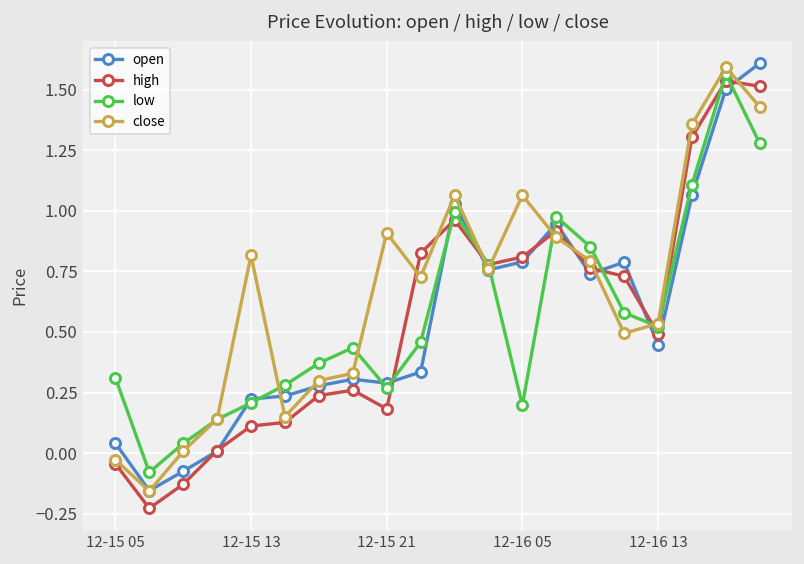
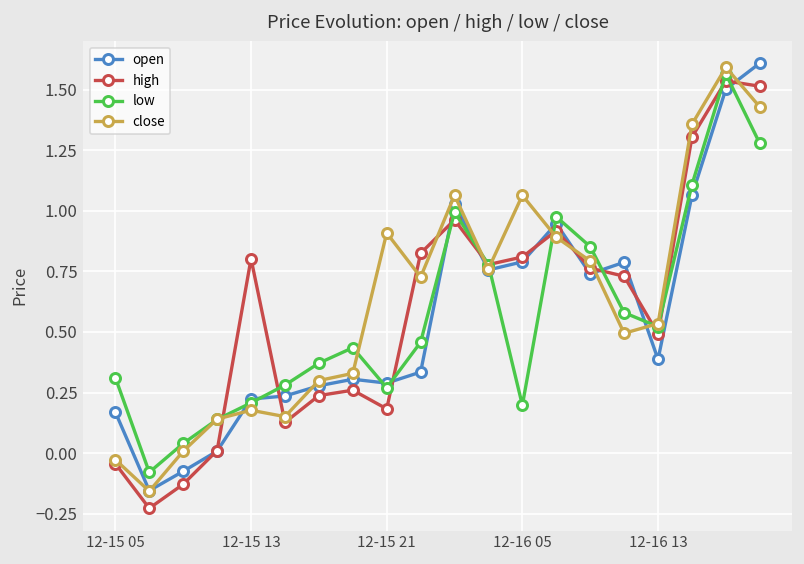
open, 12-15 05: 0.04 -> 0.17
high, 12-15 13: 0.11 -> 0.80
close, 12-15 13: 0.82 -> 0.18
open, 12-16 13: 0.45 -> 0.39
